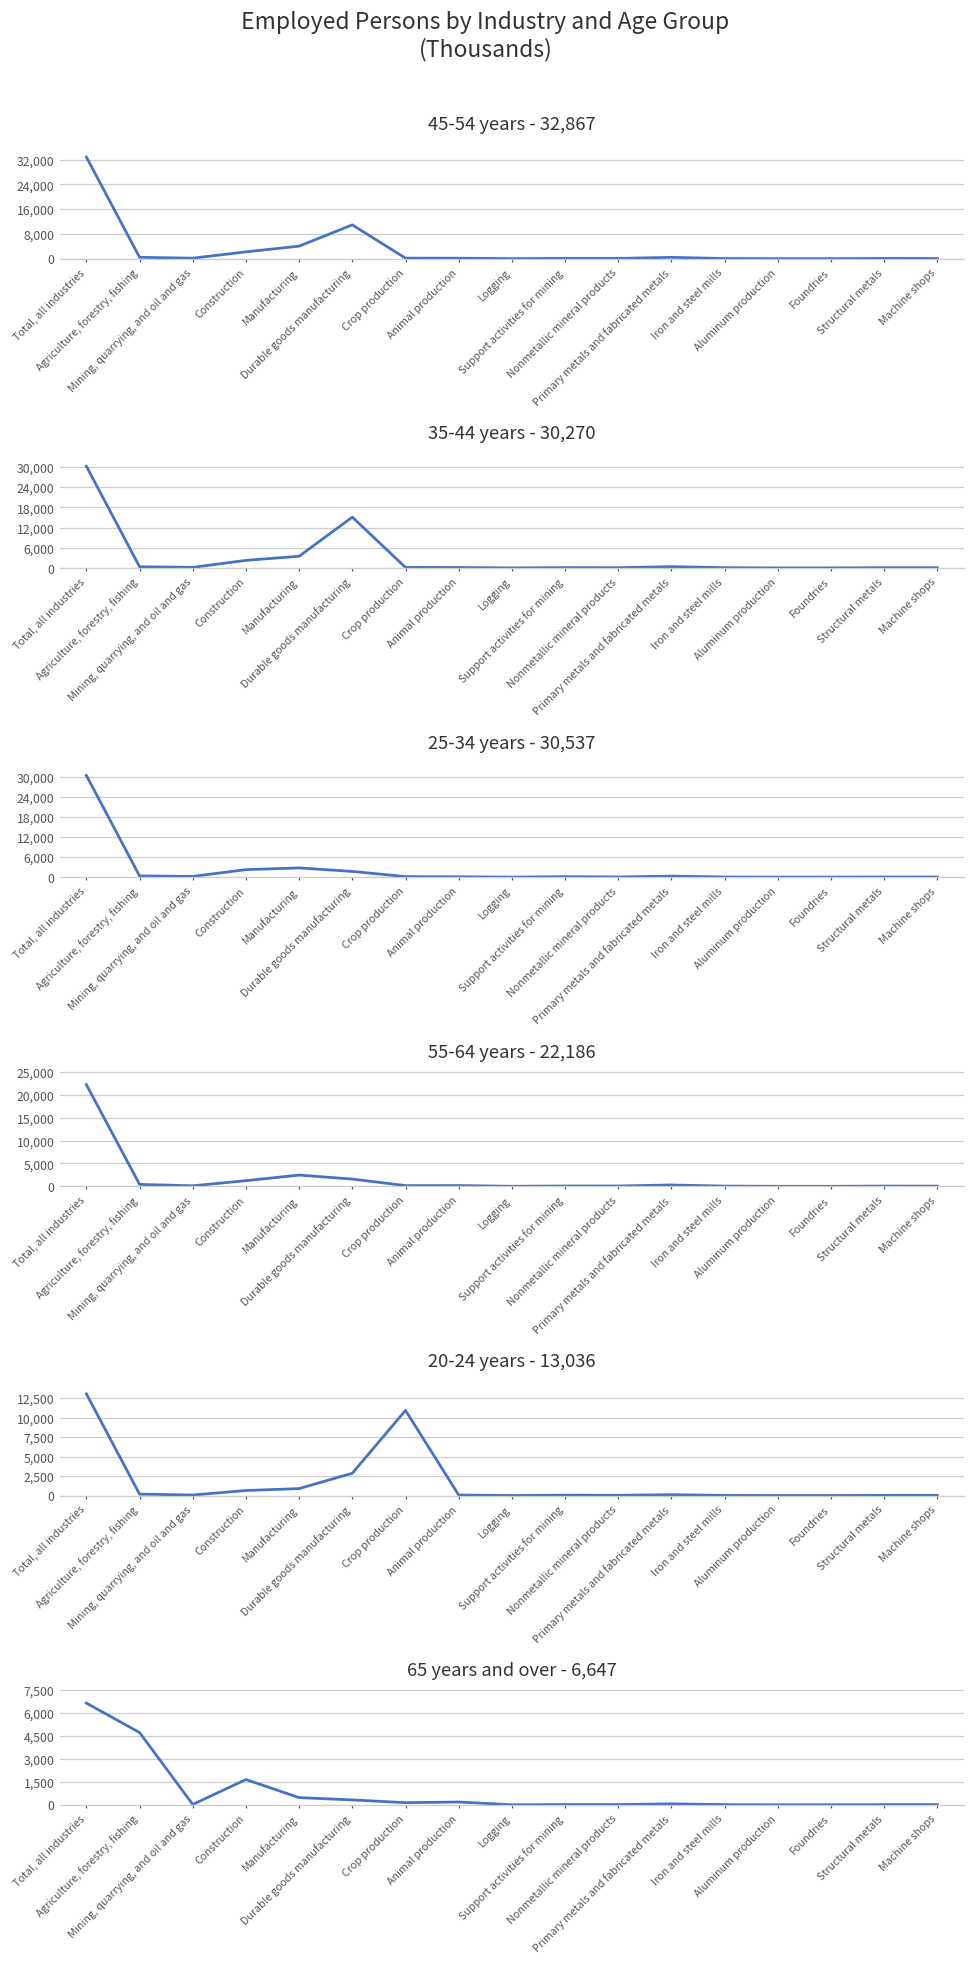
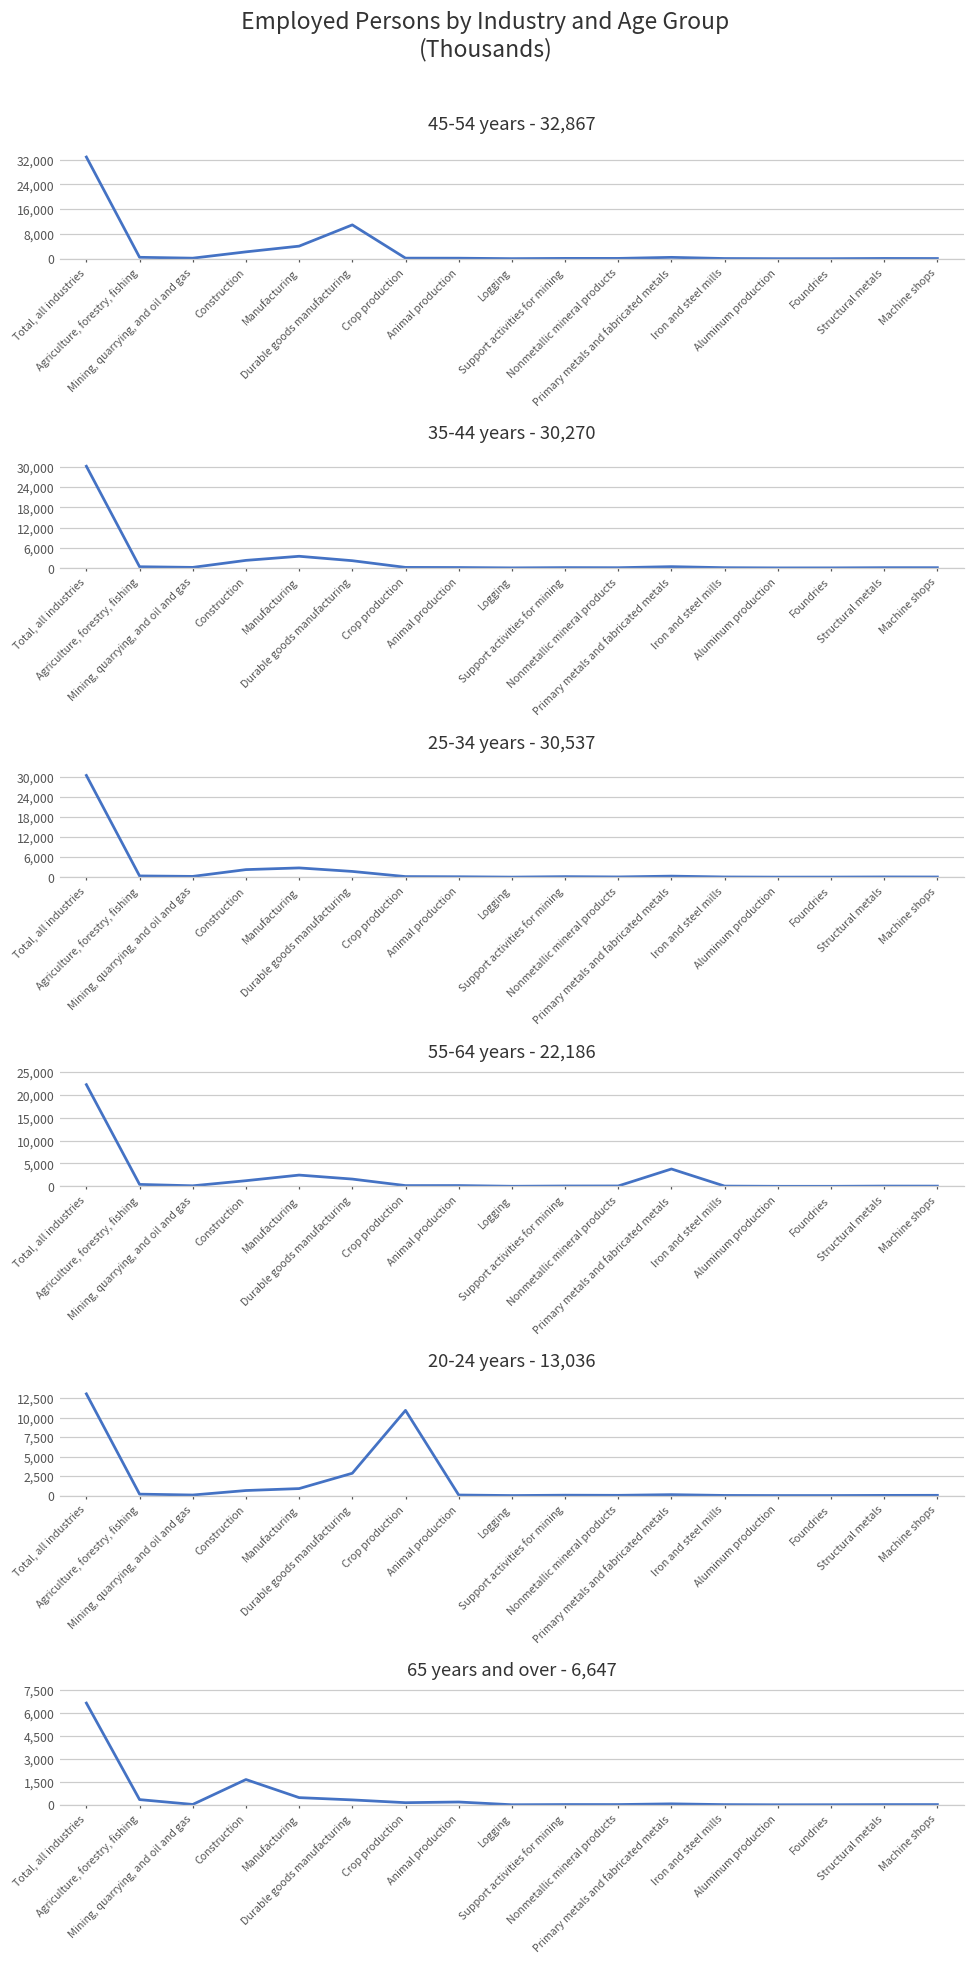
35-44 years - 30,270, Durable goods manufacturing: 15,000 -> 2,000
55-64 years - 22,186, Primary metals and fabricated metals: 0 -> 4,000
65 years and over - 6,647, Agriculture, forestry, fishing: 4,700 -> 300
